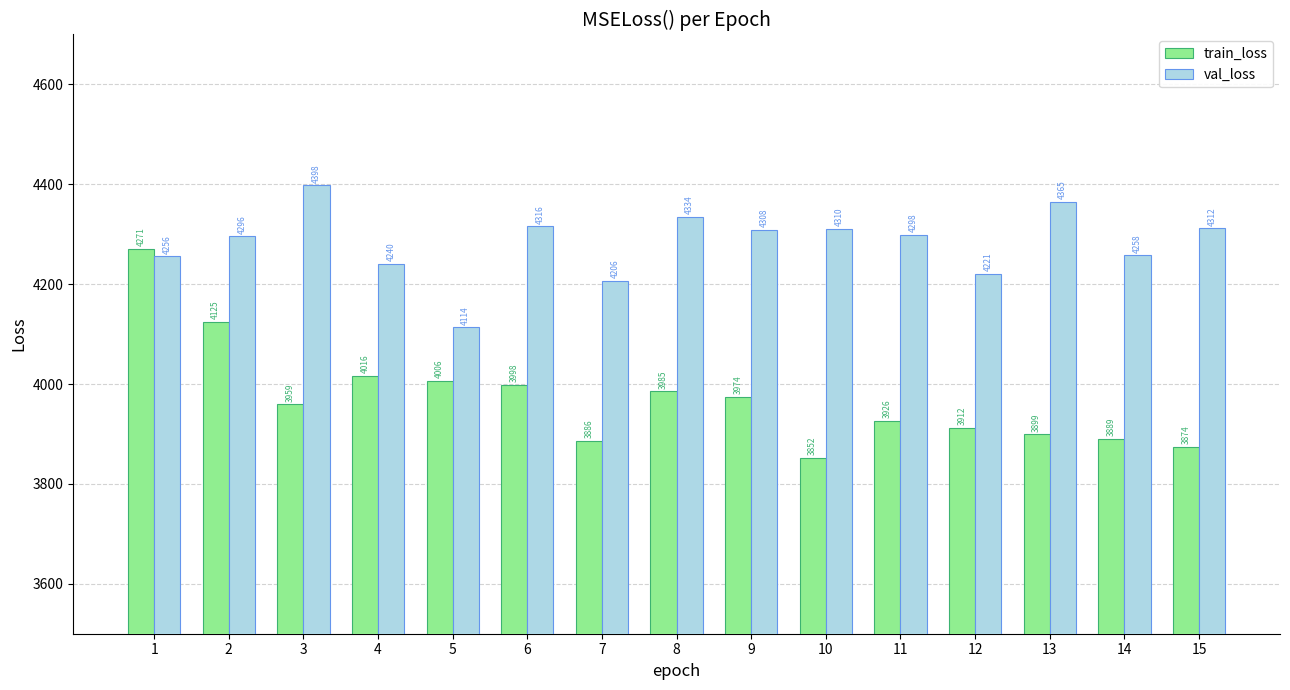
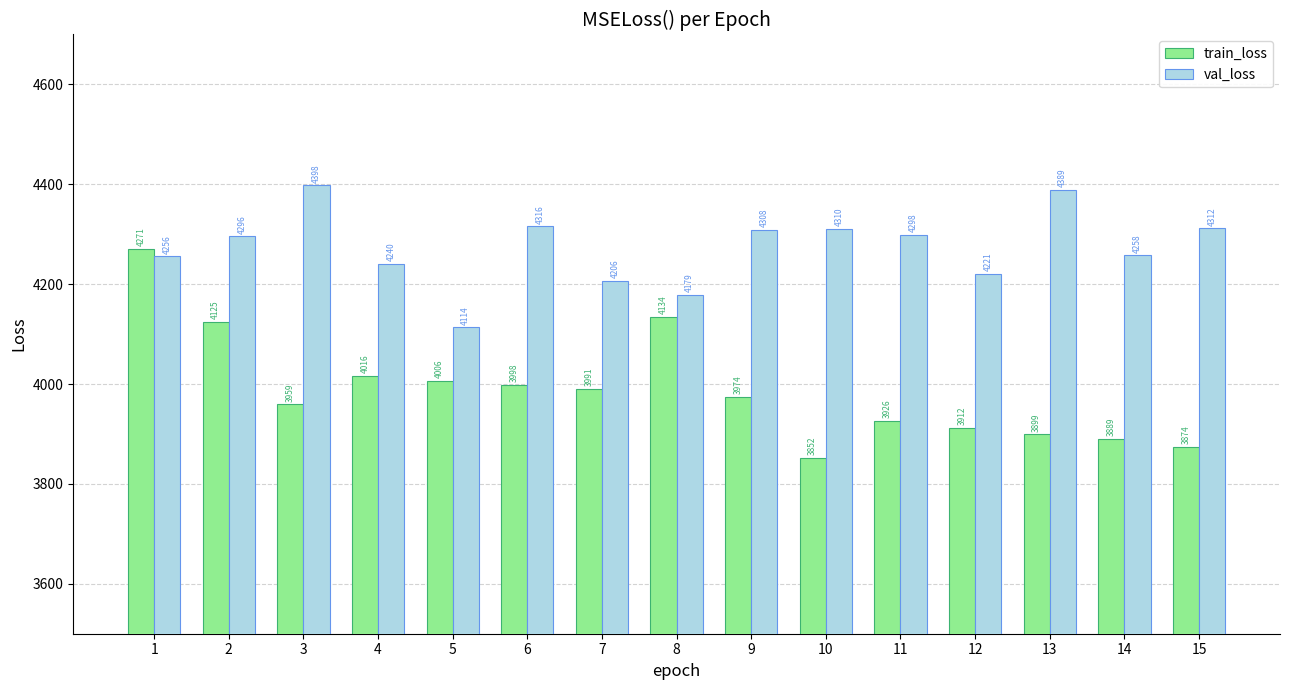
train_loss, 7: 3886 -> 3991
train_loss, 8: 3985 -> 4134
val_loss, 8: 4334 -> 4179
val_loss, 13: 4365 -> 4389
